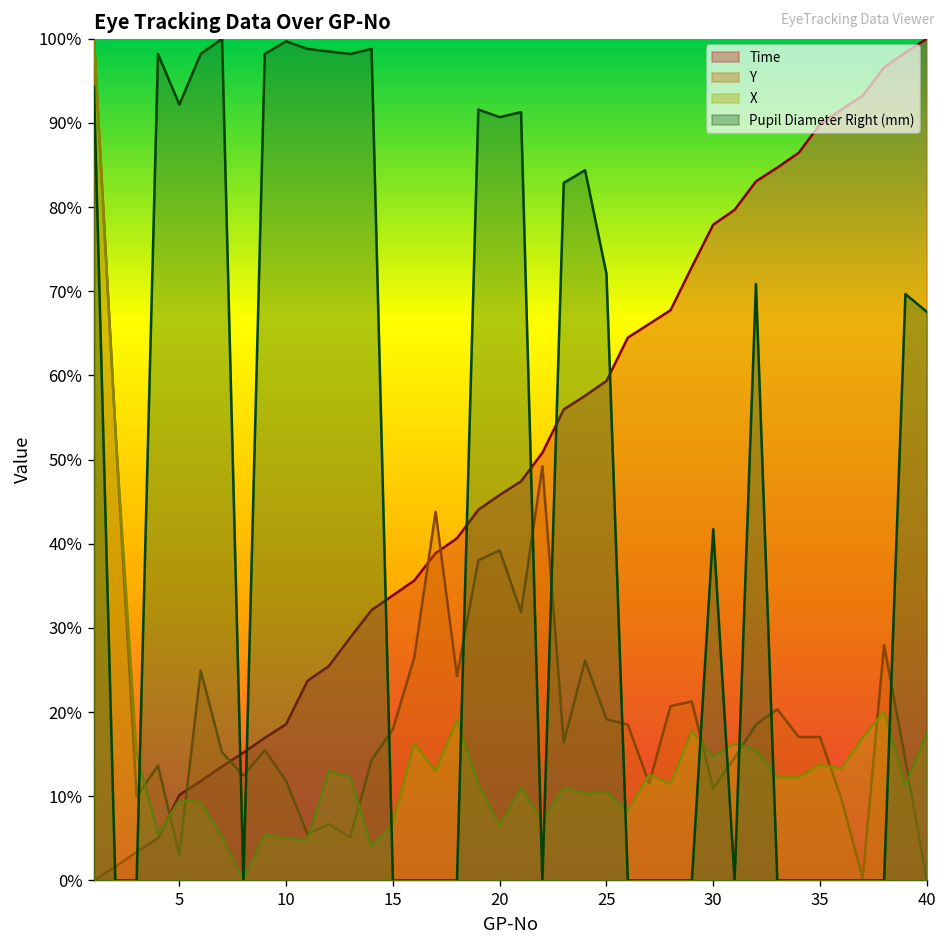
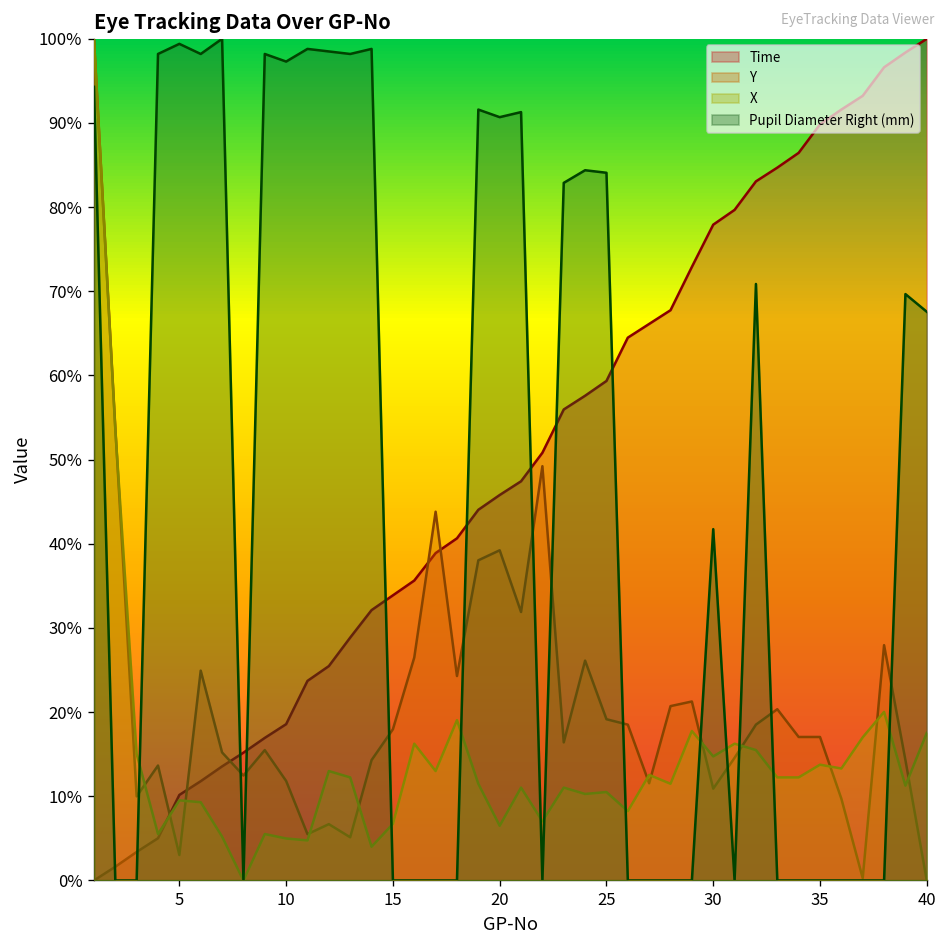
Pupil Diameter Right (mm), 5: 92% -> 99%
Pupil Diameter Right (mm), 10: 100% -> 97%
Pupil Diameter Right (mm), 25: 72% -> 84%
